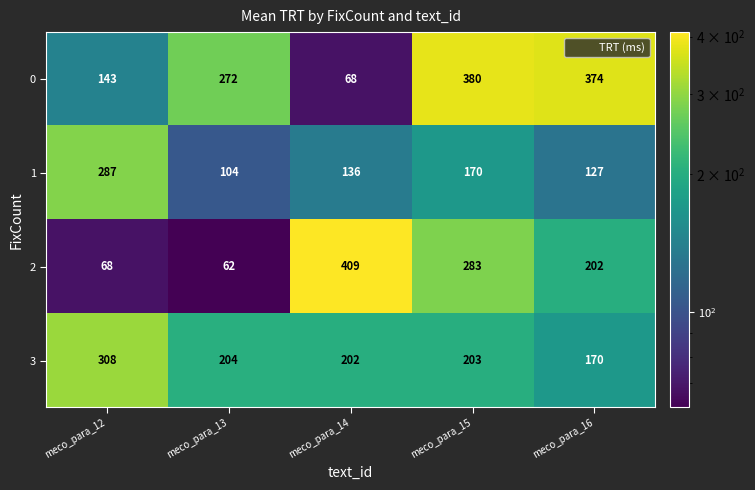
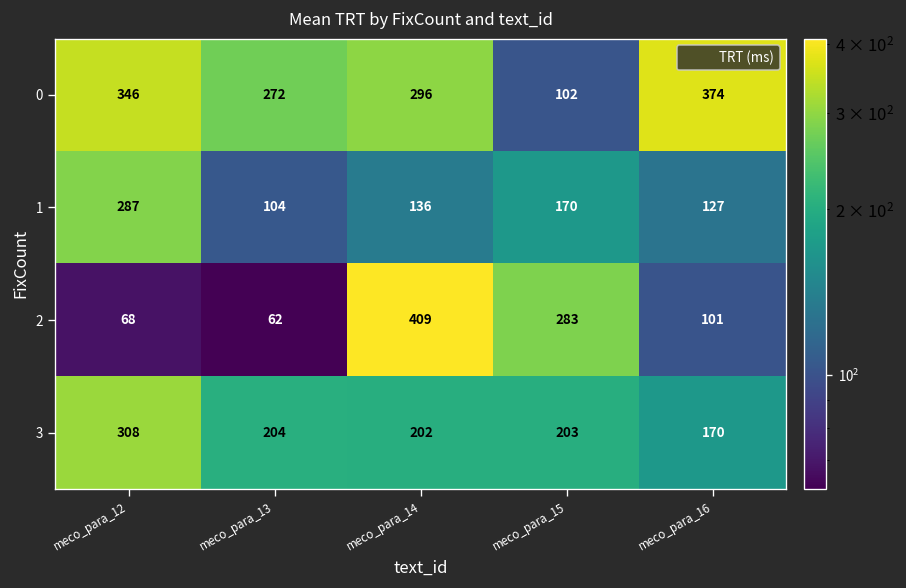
0, meco_para_12: 143 -> 346
0, meco_para_14: 68 -> 296
0, meco_para_15: 380 -> 102
2, meco_para_16: 202 -> 101
